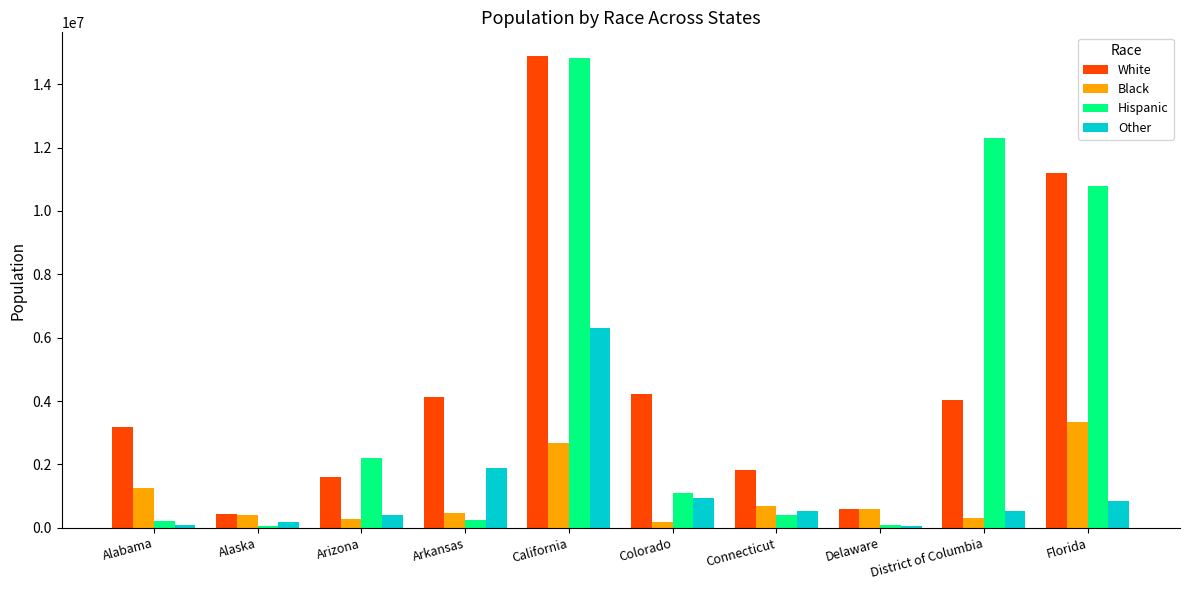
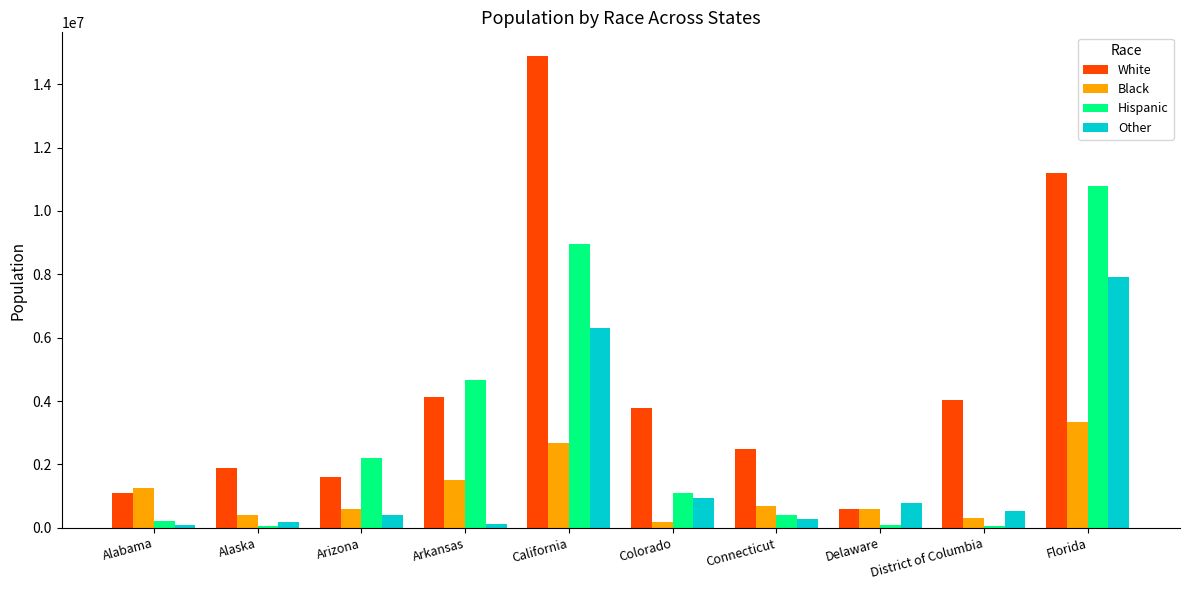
White, Alabama: 3200000 -> 1100000
White, Alaska: 400000 -> 1900000
Black, Arizona: 300000 -> 600000
Black, Arkansas: 500000 -> 1500000
Hispanic, Arkansas: 200000 -> 4700000
Other, Arkansas: 1900000 -> 100000
Hispanic, California: 14800000 -> 9000000
White, Colorado: 4200000 -> 3800000
White, Connecticut: 1800000 -> 2500000
Other, Connecticut: 500000 -> 300000
Other, Delaware: 100000 -> 800000
Hispanic, District of Columbia: 12300000 -> 100000
Other, Florida: 800000 -> 7900000
